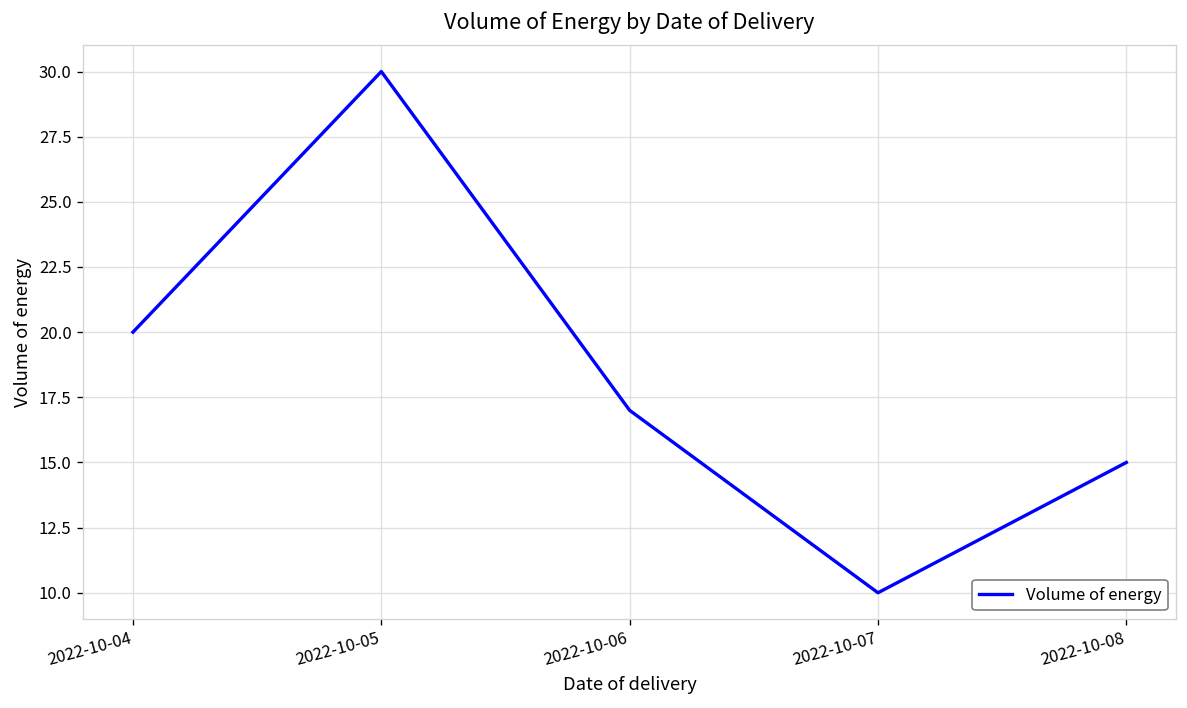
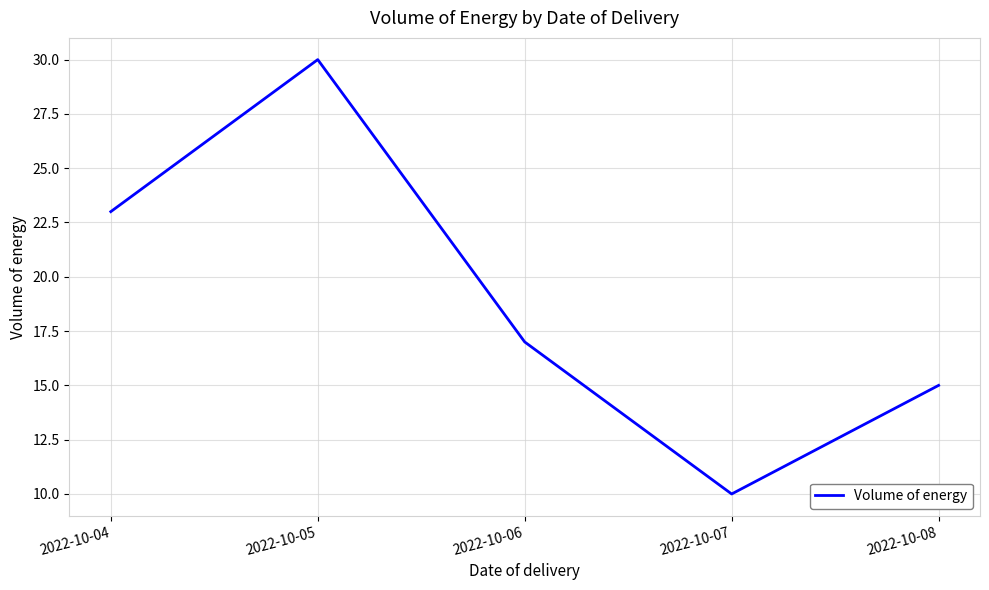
2022-10-04: 20 -> 23
